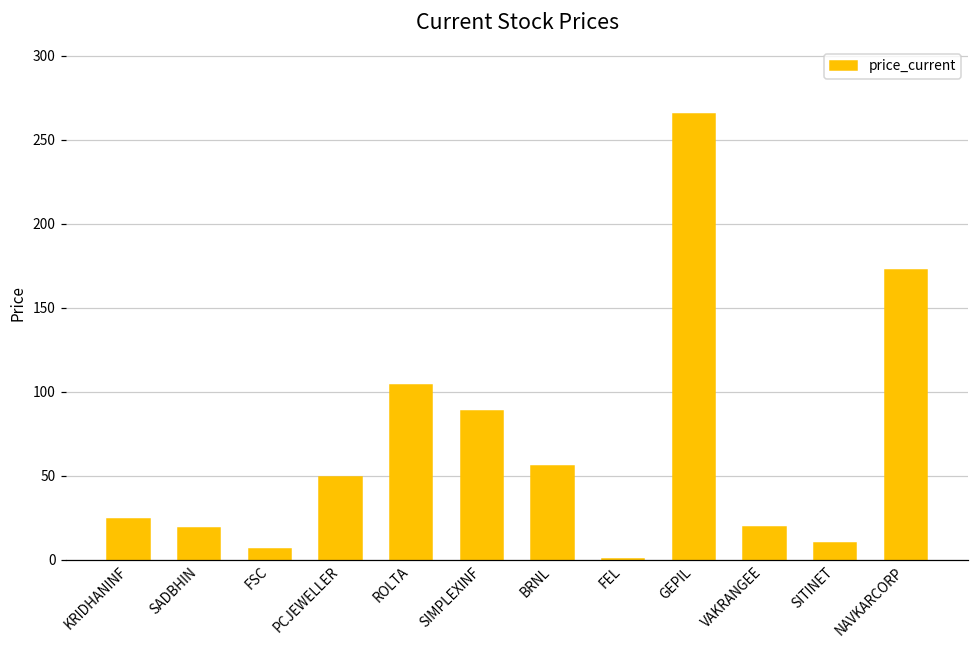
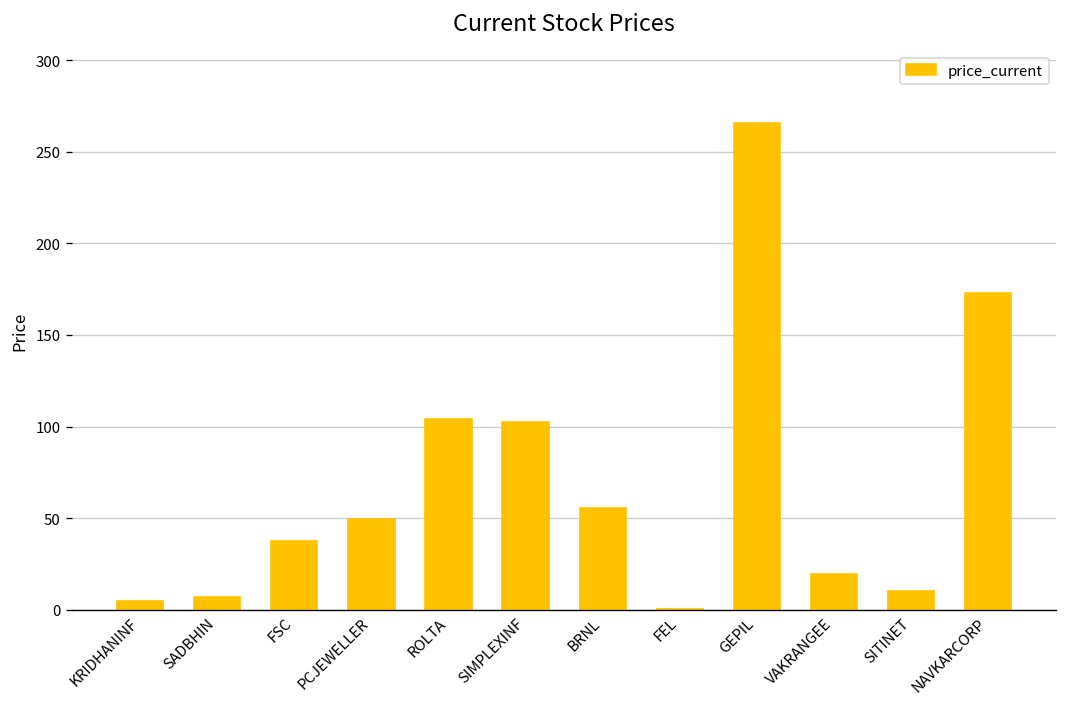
KRIDHANINF: 24 -> 5
SADBHIN: 19 -> 7
FSC: 7 -> 37
SIMPLEXINF: 89 -> 103
